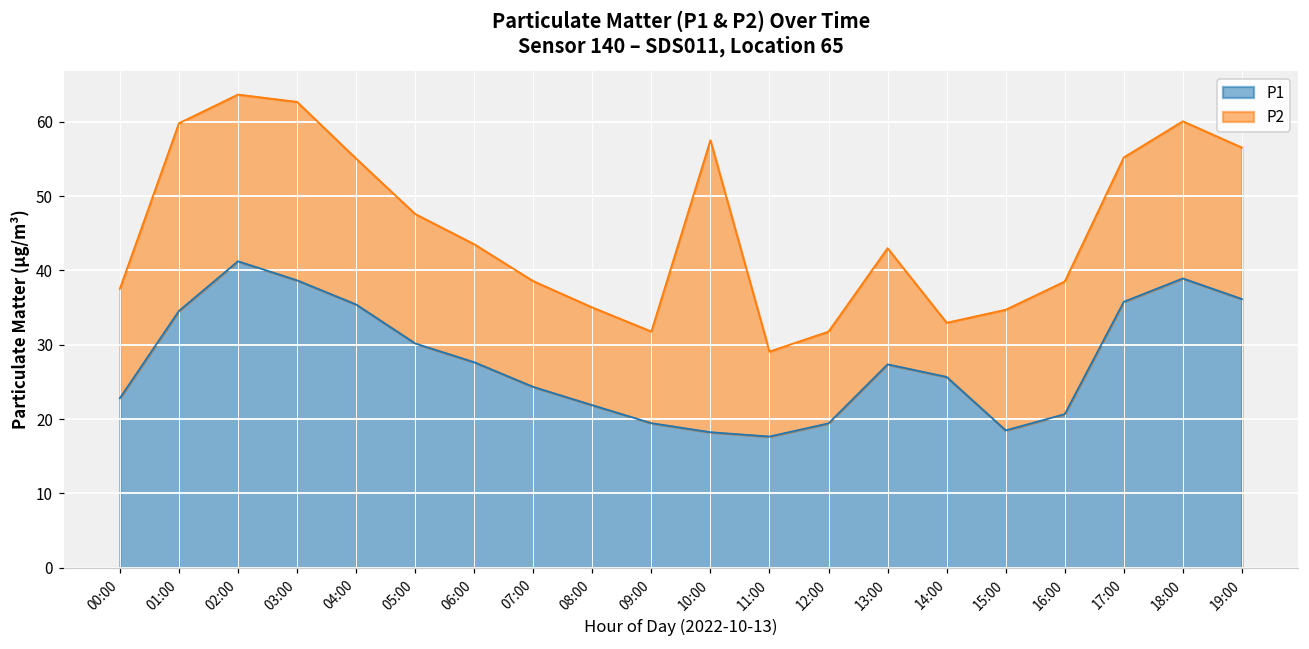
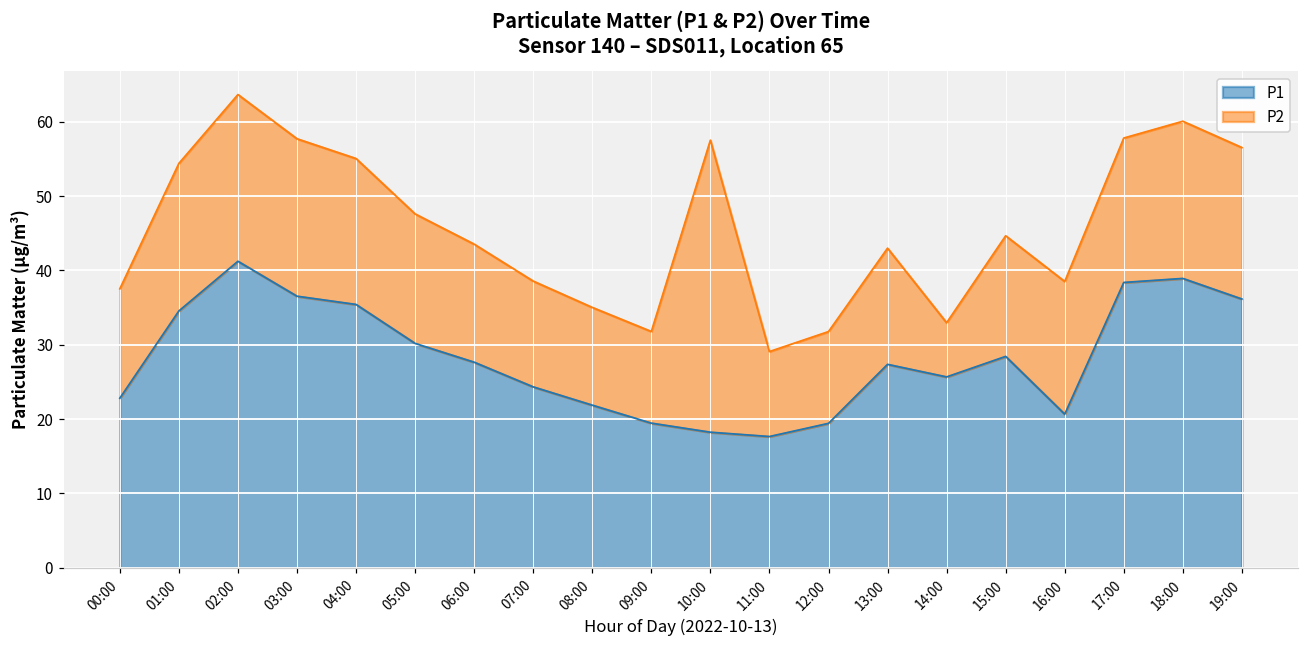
P2, 01:00: 25 -> 20
P1, 03:00: 39 -> 37
P2, 03:00: 24 -> 21
P1, 15:00: 18 -> 28
P1, 17:00: 36 -> 38
